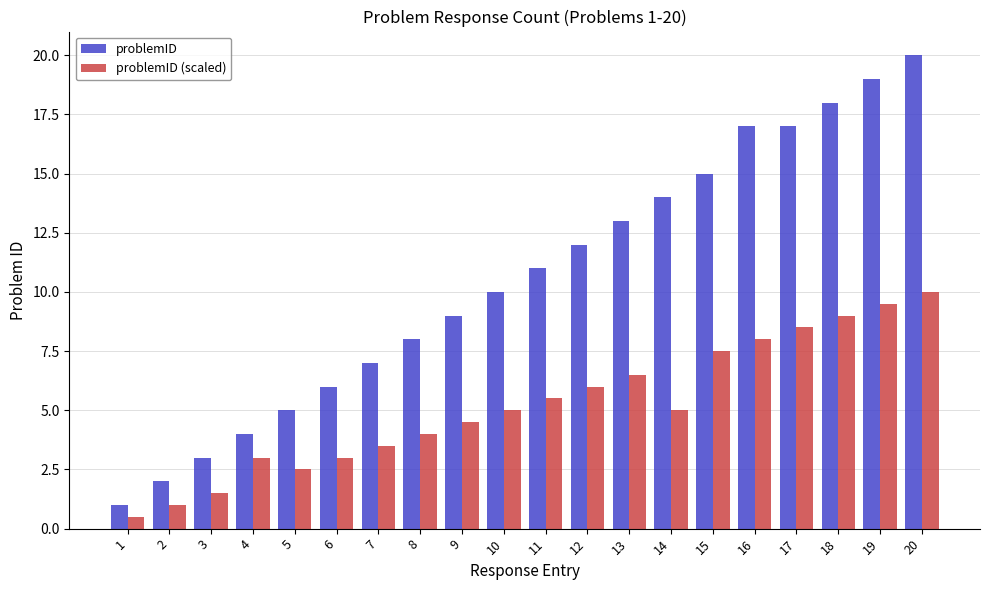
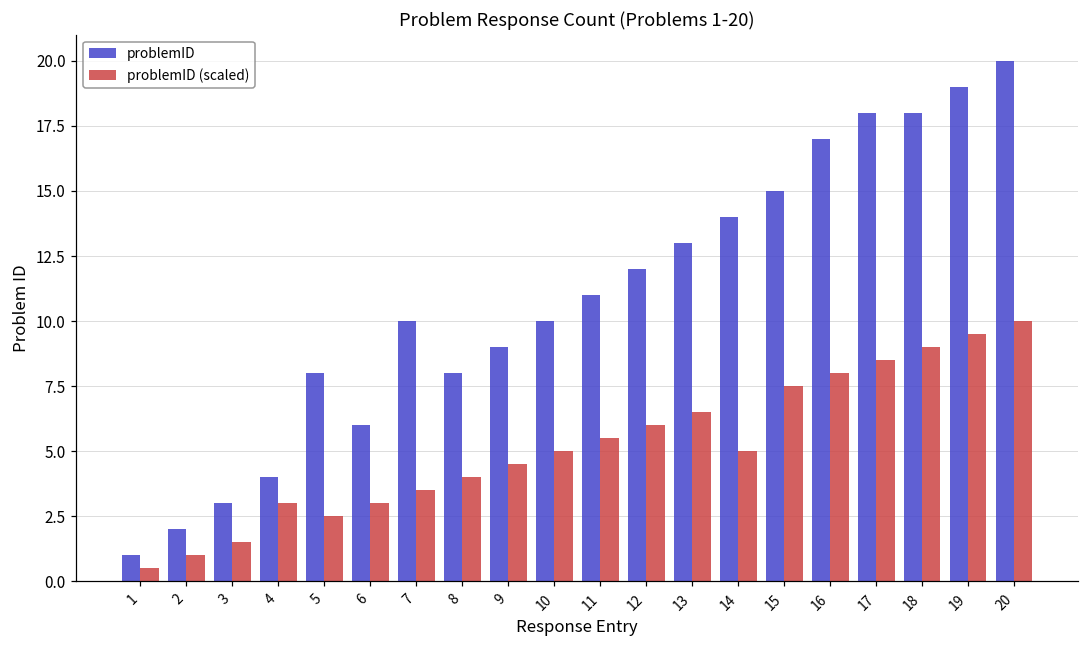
problemID, 5: 5 -> 8
problemID, 7: 7 -> 10
problemID, 17: 17 -> 18
